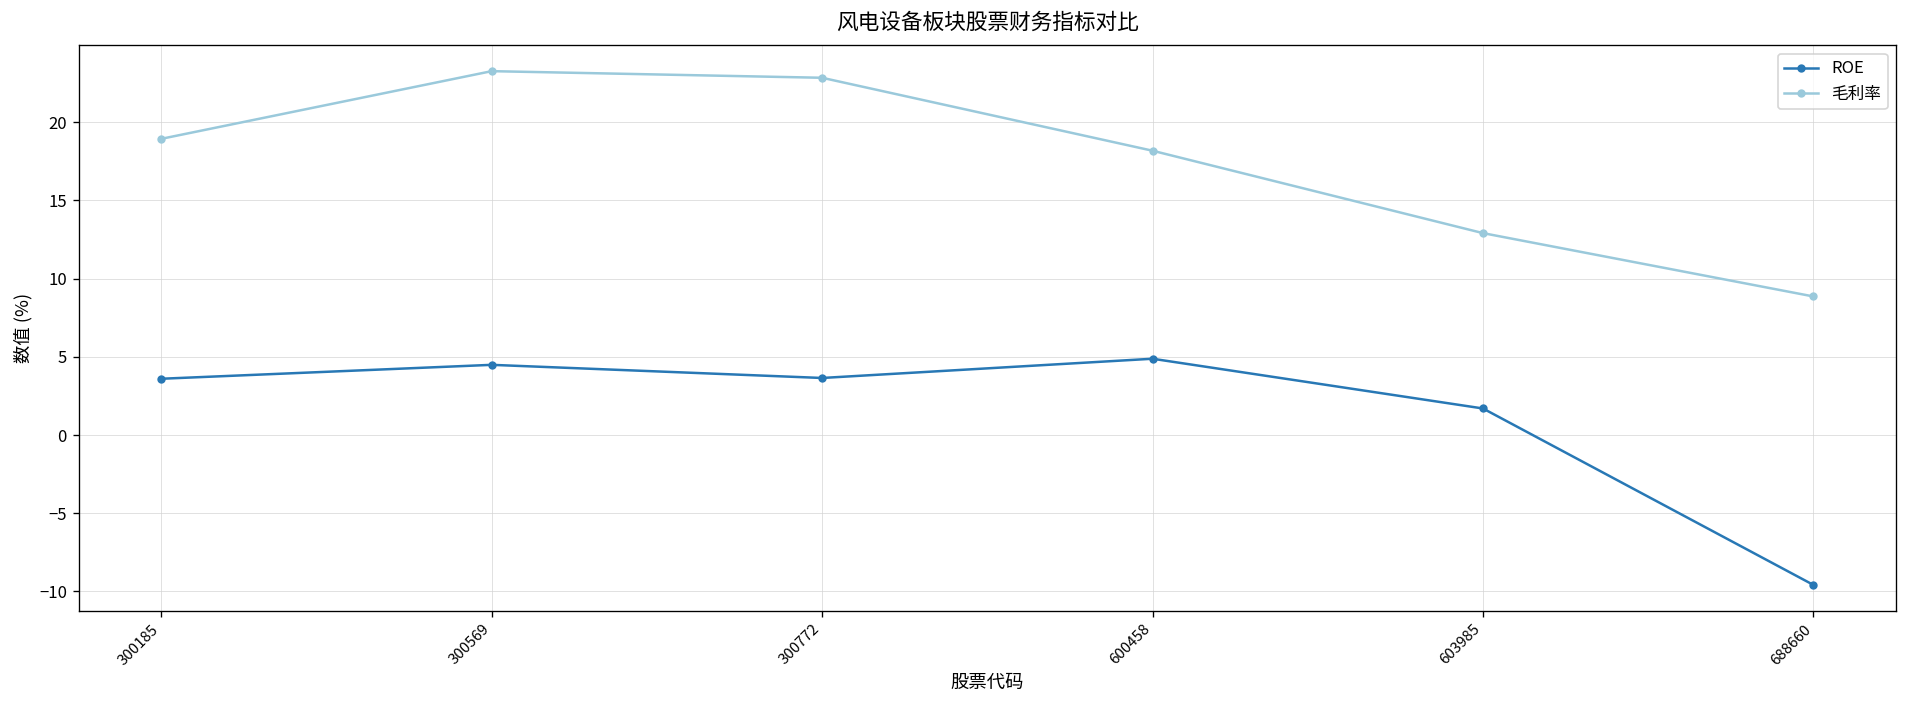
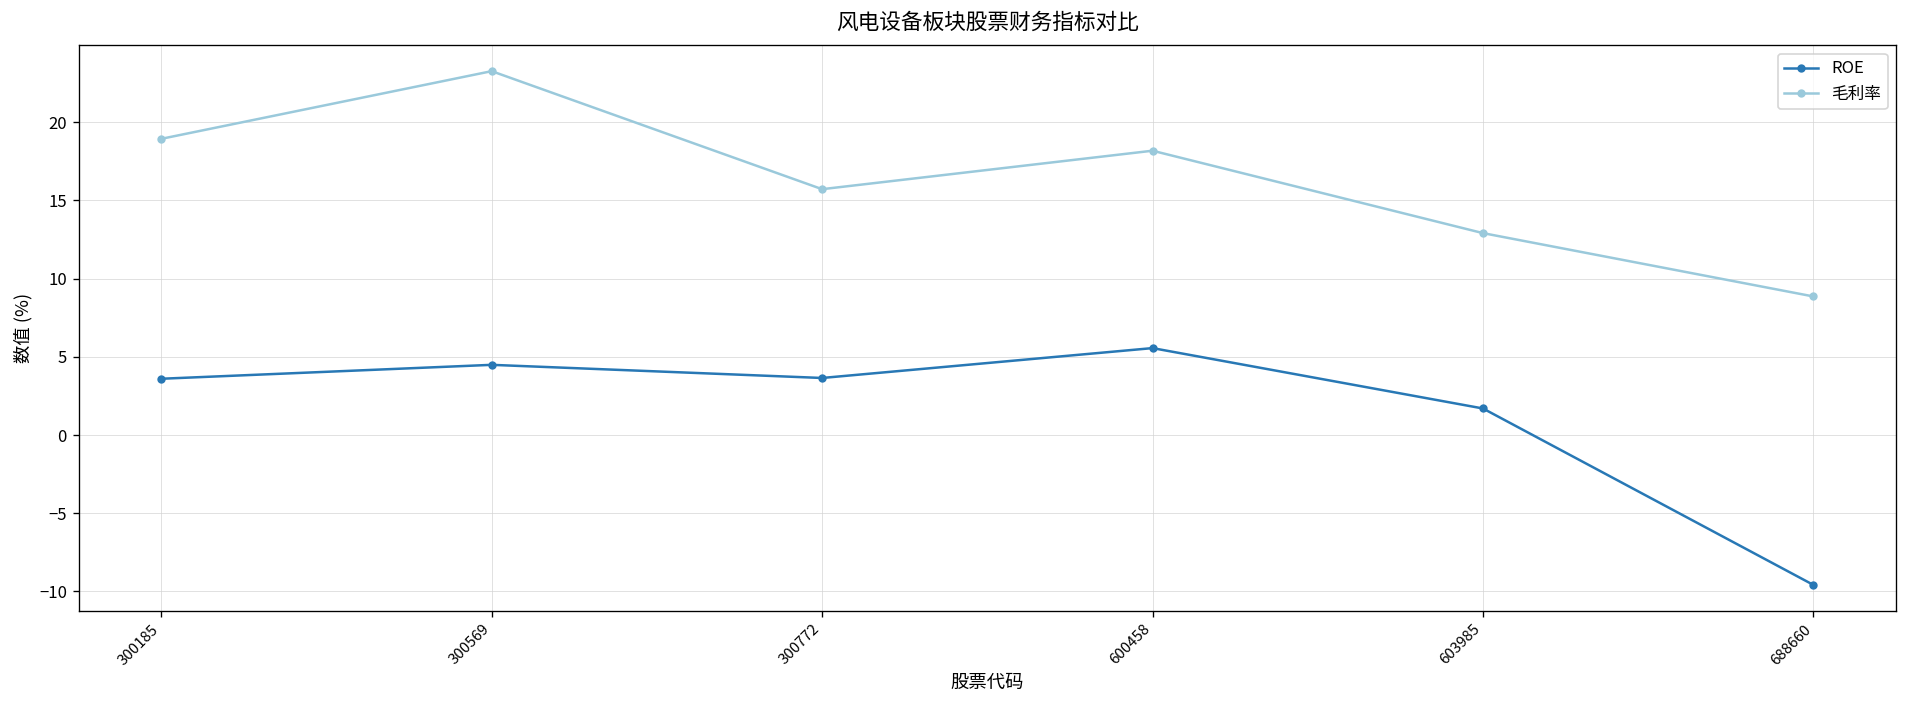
毛利率, 300772: 22.8 -> 15.7
ROE, 600458: 4.9 -> 5.6
